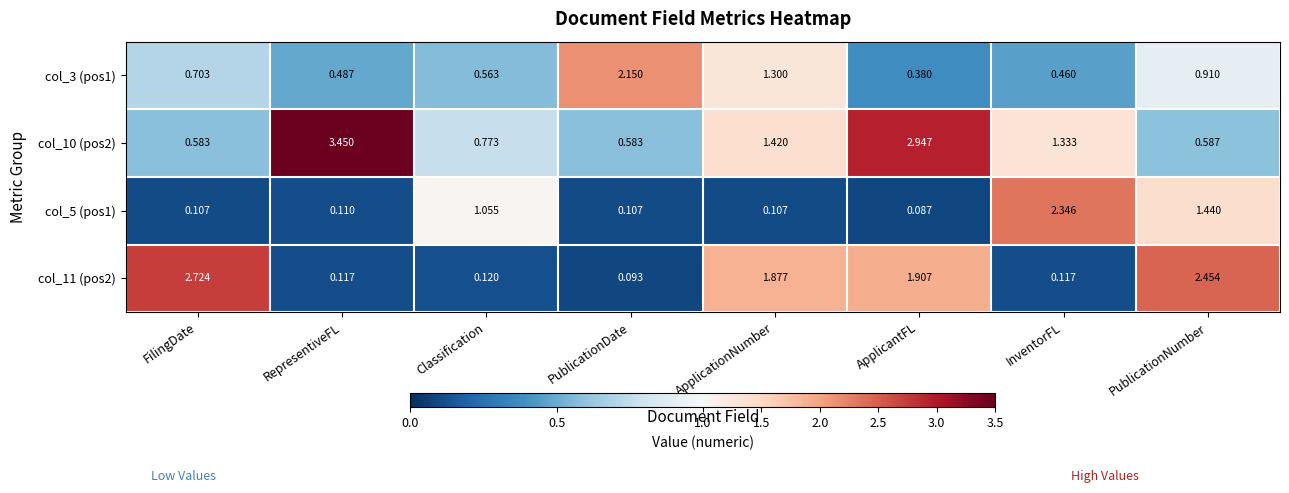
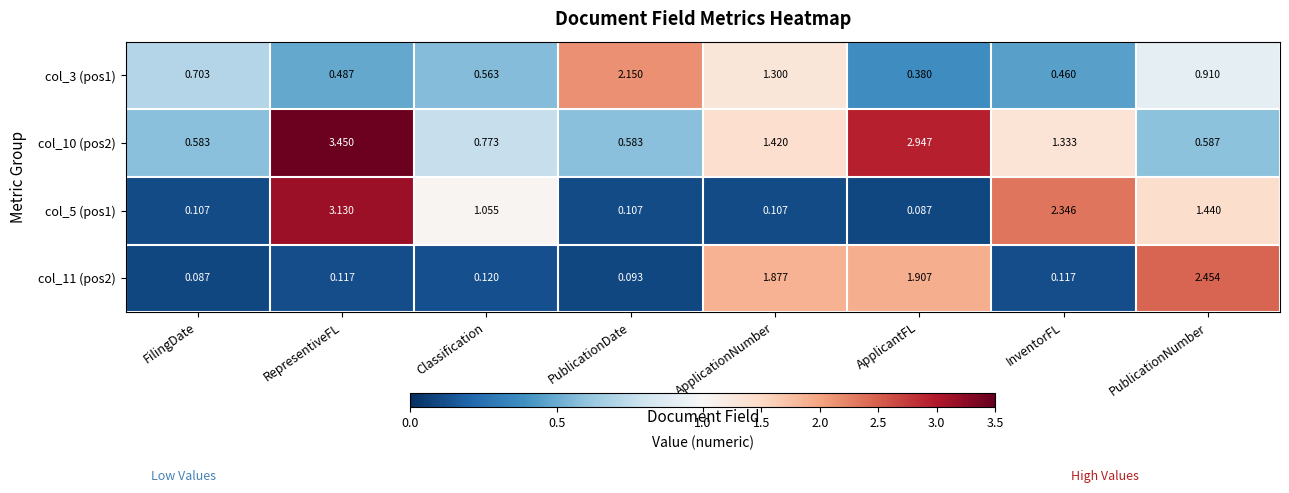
col_5 (pos1), RepresentiveFL: 0.110 -> 3.130
col_11 (pos2), FilingDate: 2.724 -> 0.087
